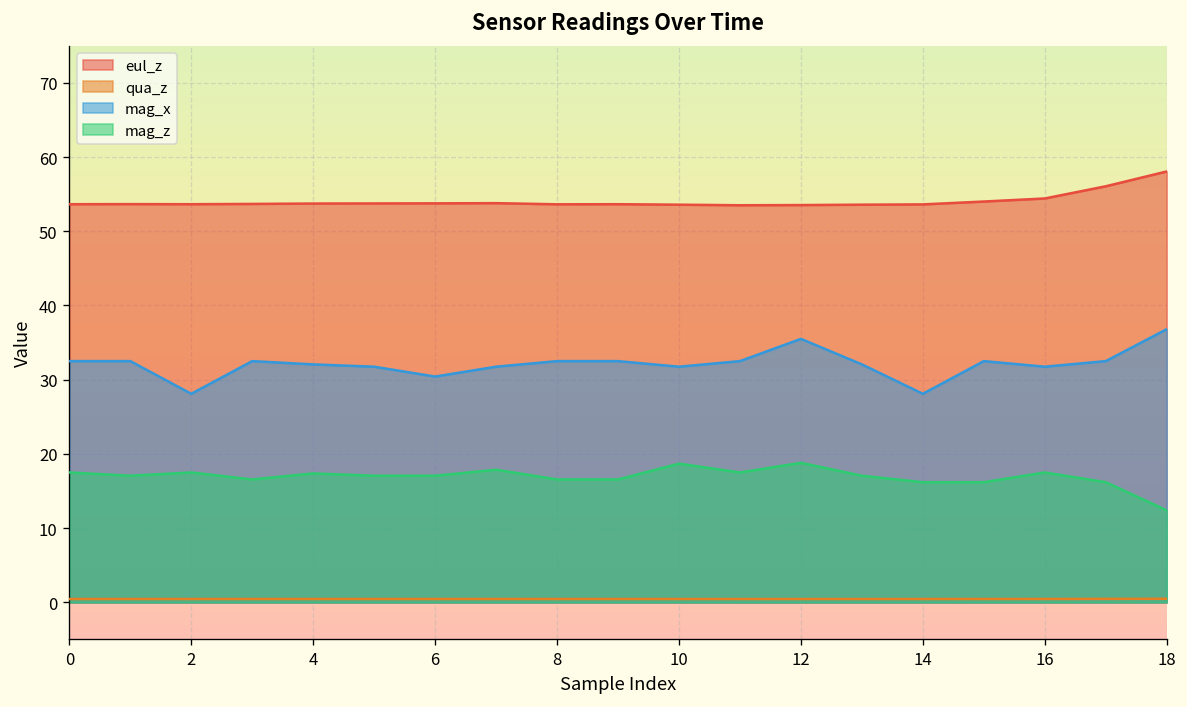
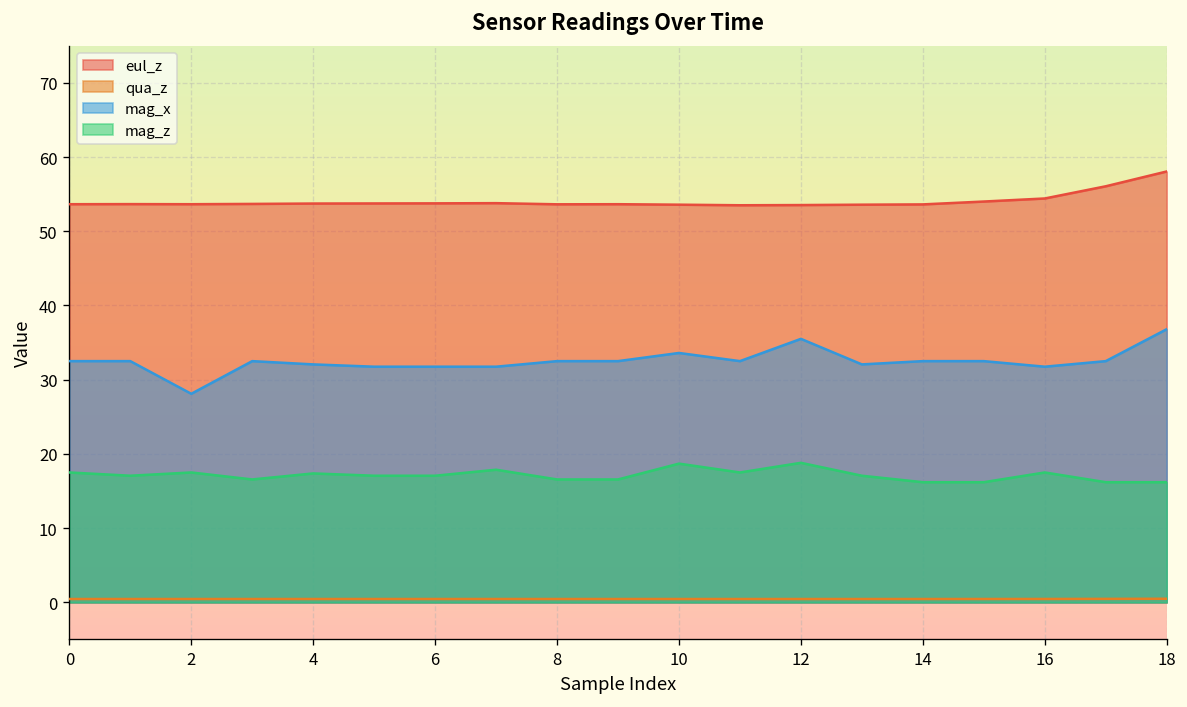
mag_x, 6: 30 -> 32
mag_x, 10: 32 -> 34
mag_x, 14: 28 -> 33
mag_z, 18: 12 -> 16
